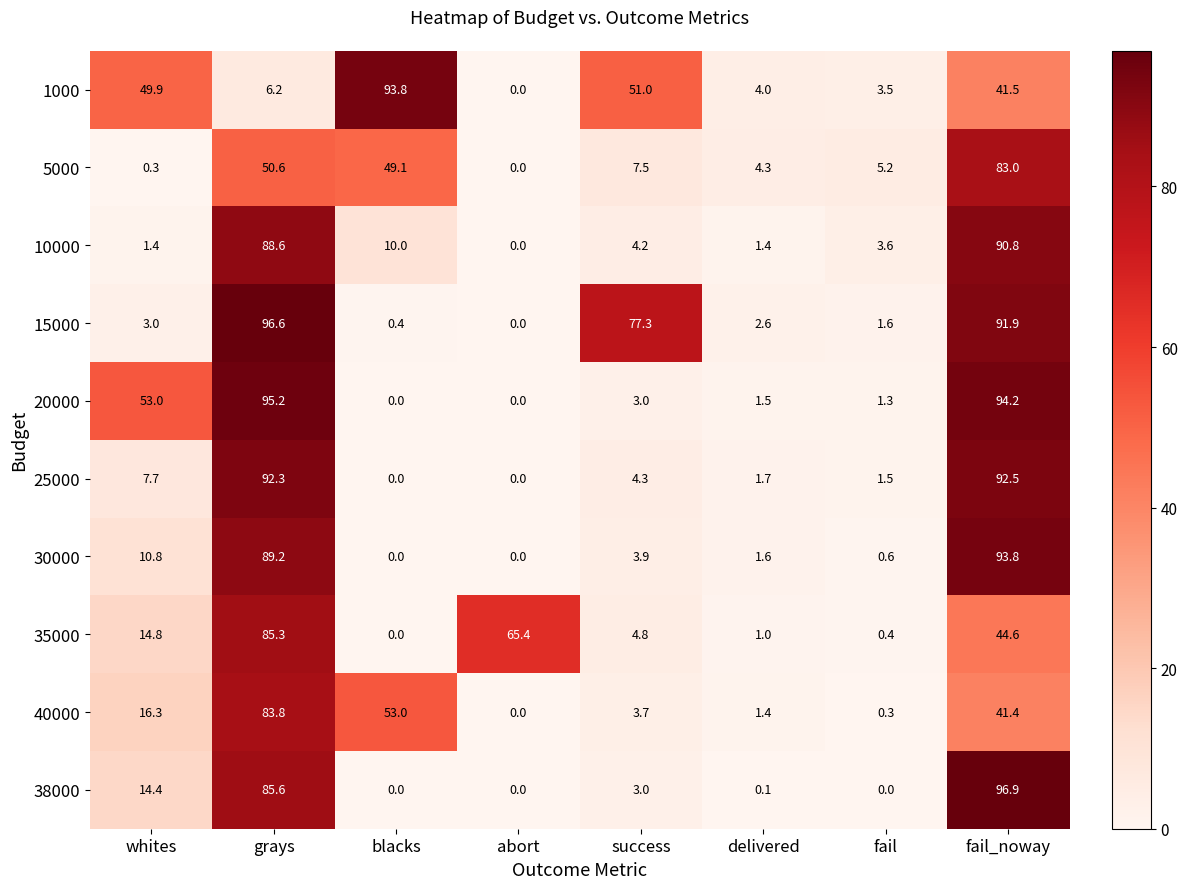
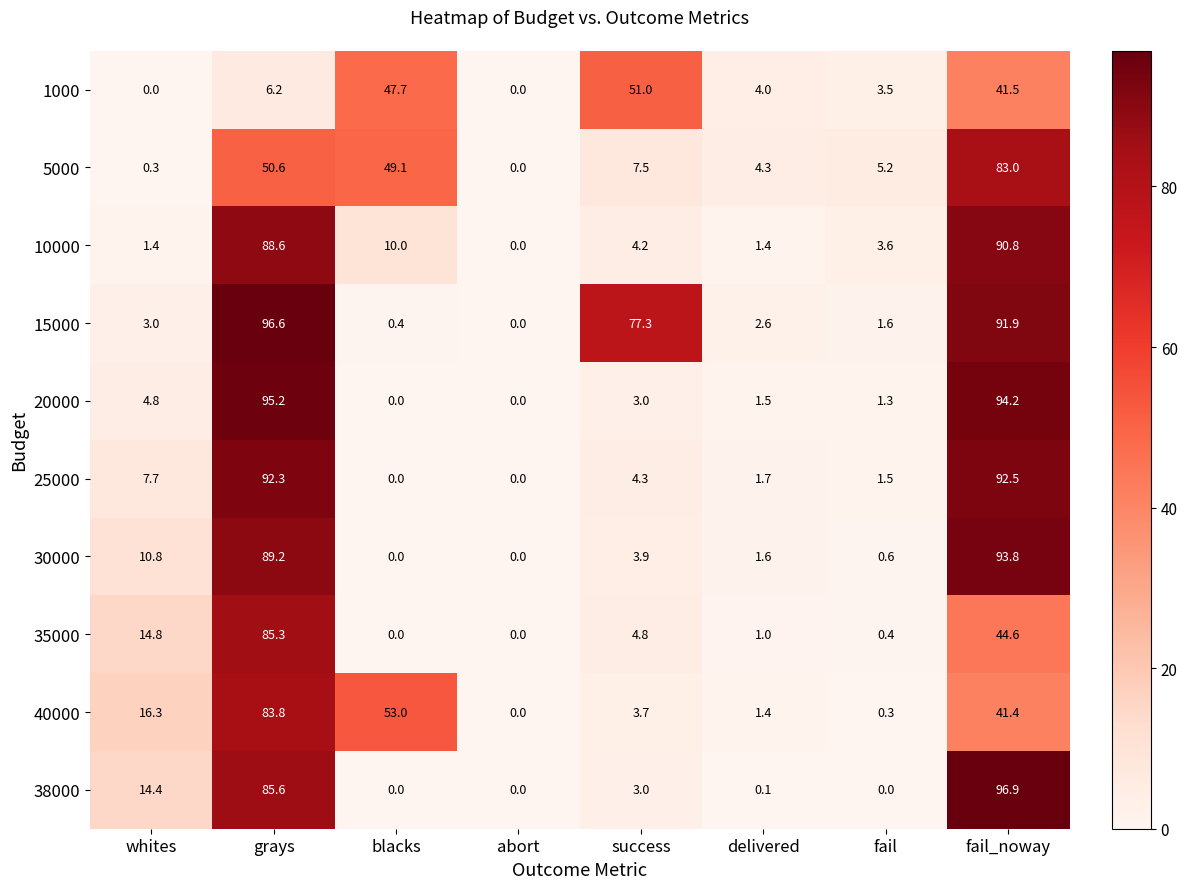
1000, whites: 49.9 -> 0.0
1000, blacks: 93.8 -> 47.7
20000, whites: 53.0 -> 4.8
35000, abort: 65.4 -> 0.0
